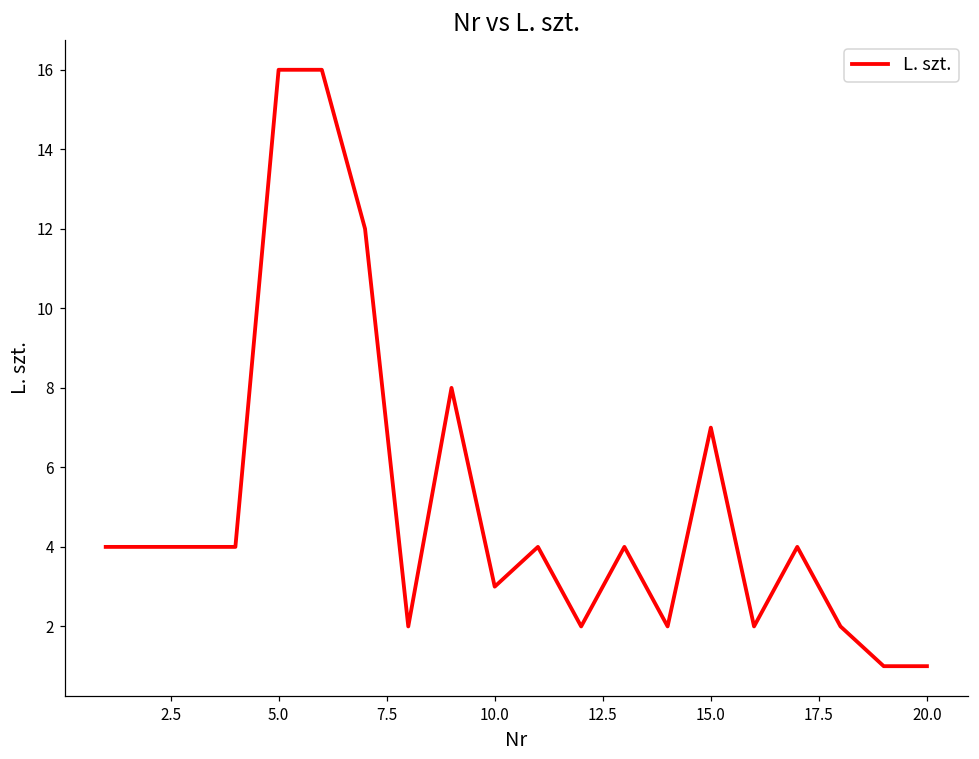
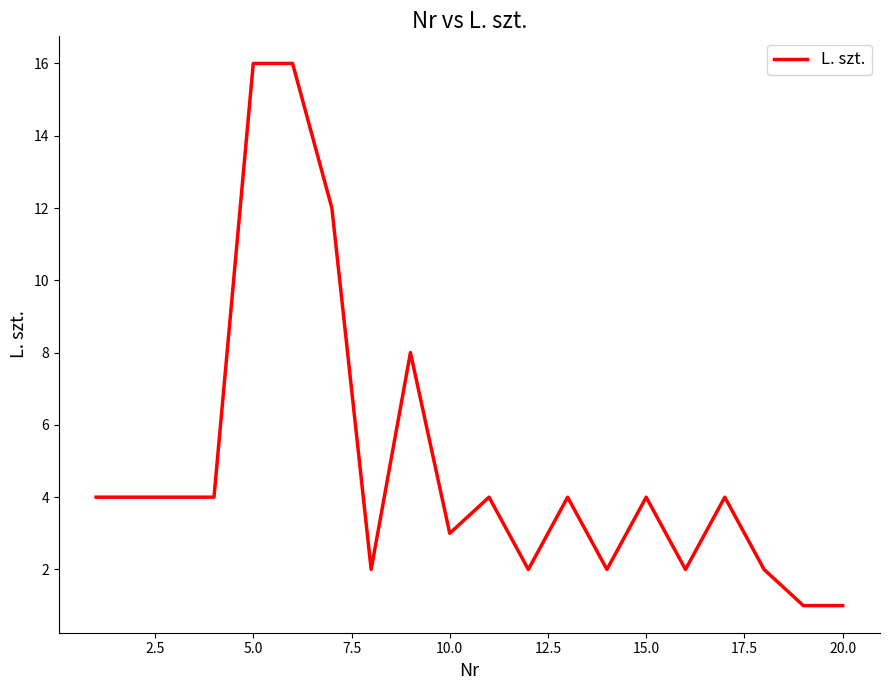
15.0: 7 -> 4
